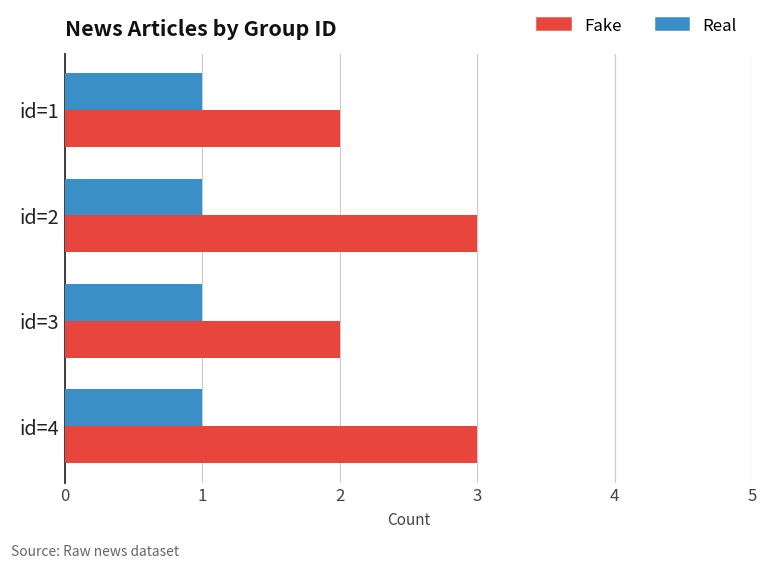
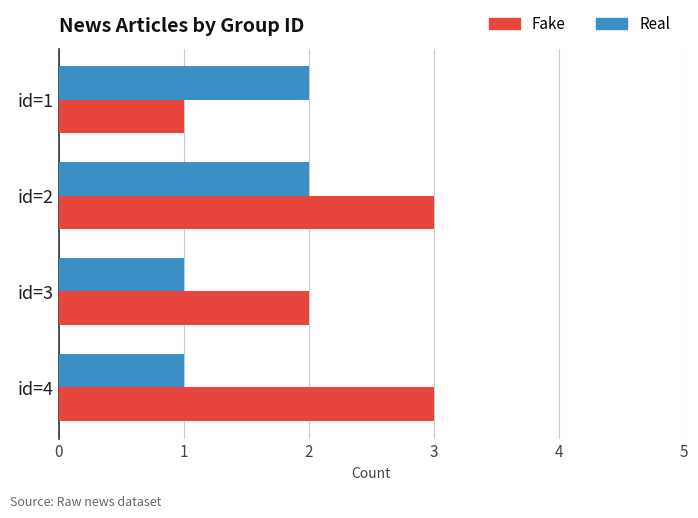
Real, id=1: 1 -> 2
Fake, id=1: 2 -> 1
Real, id=2: 1 -> 2
